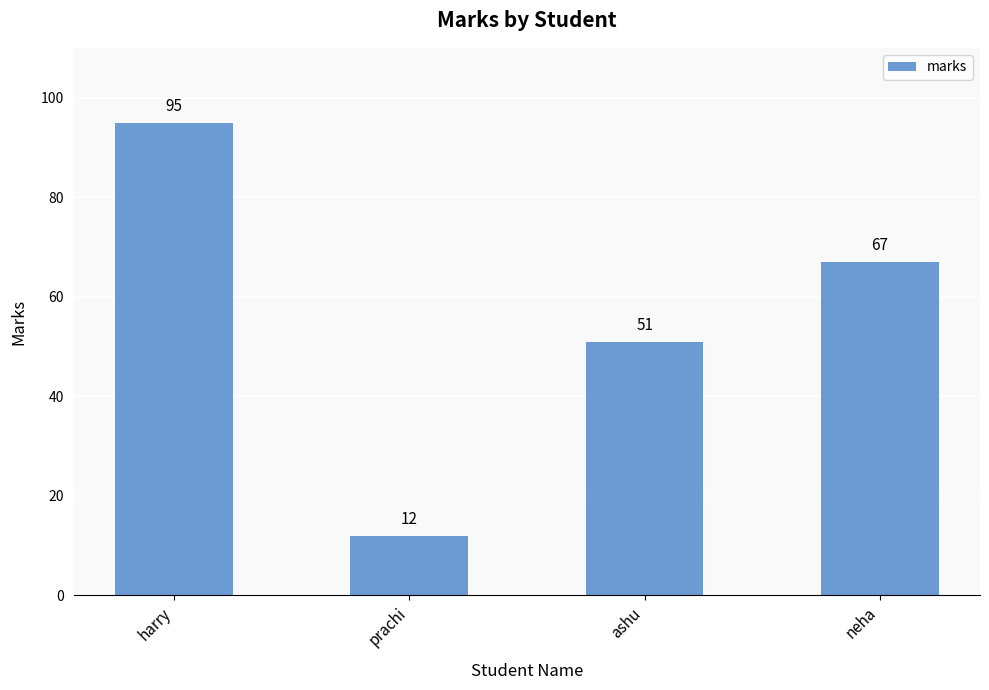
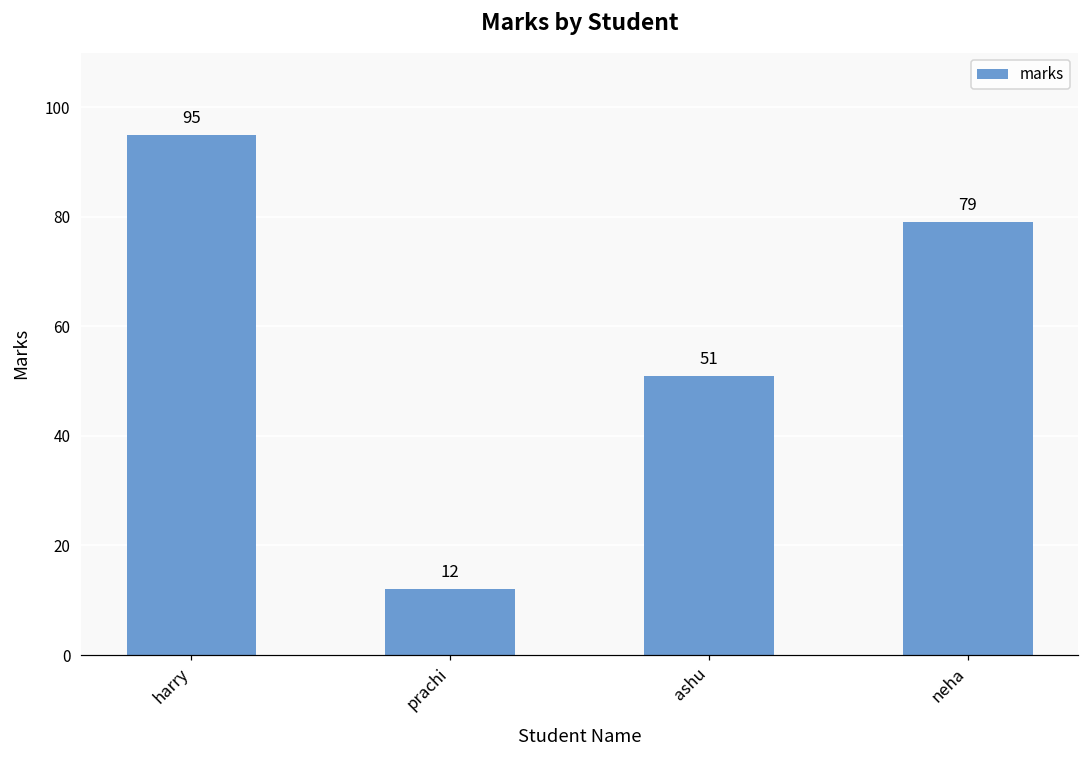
neha: 67 -> 79
